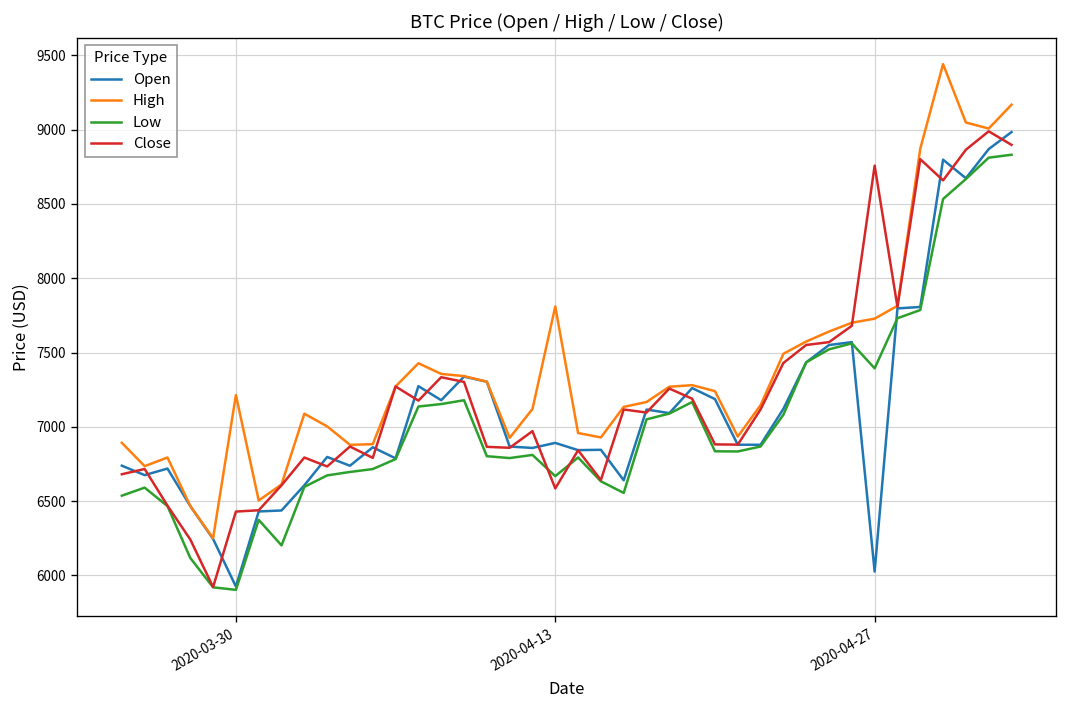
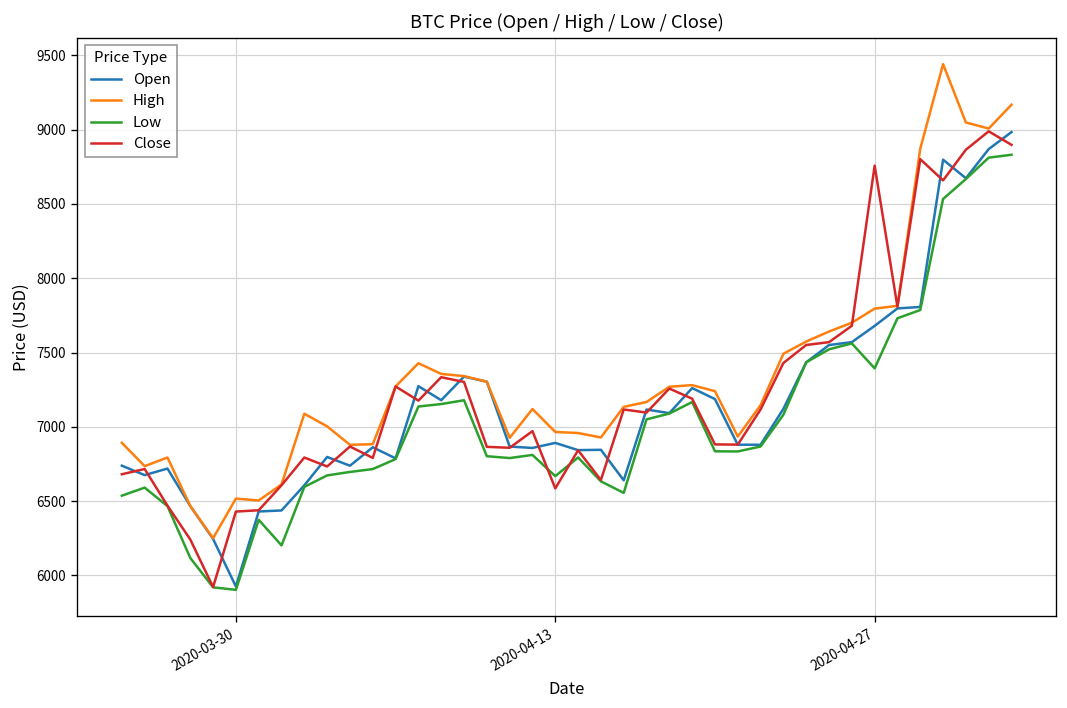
High, 2020-03-30: 7210 -> 6520
High, 2020-04-13: 7810 -> 6970
Open, 2020-04-27: 6030 -> 7680
High, 2020-04-27: 7730 -> 7800
